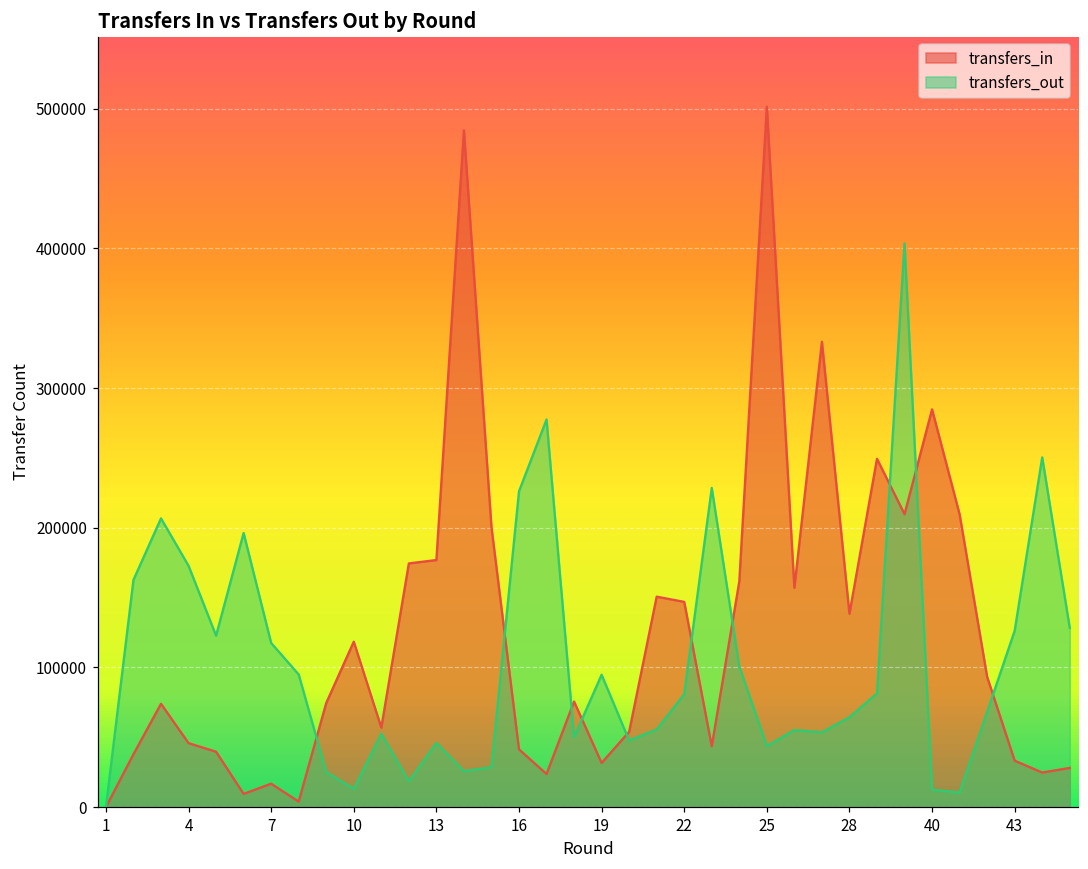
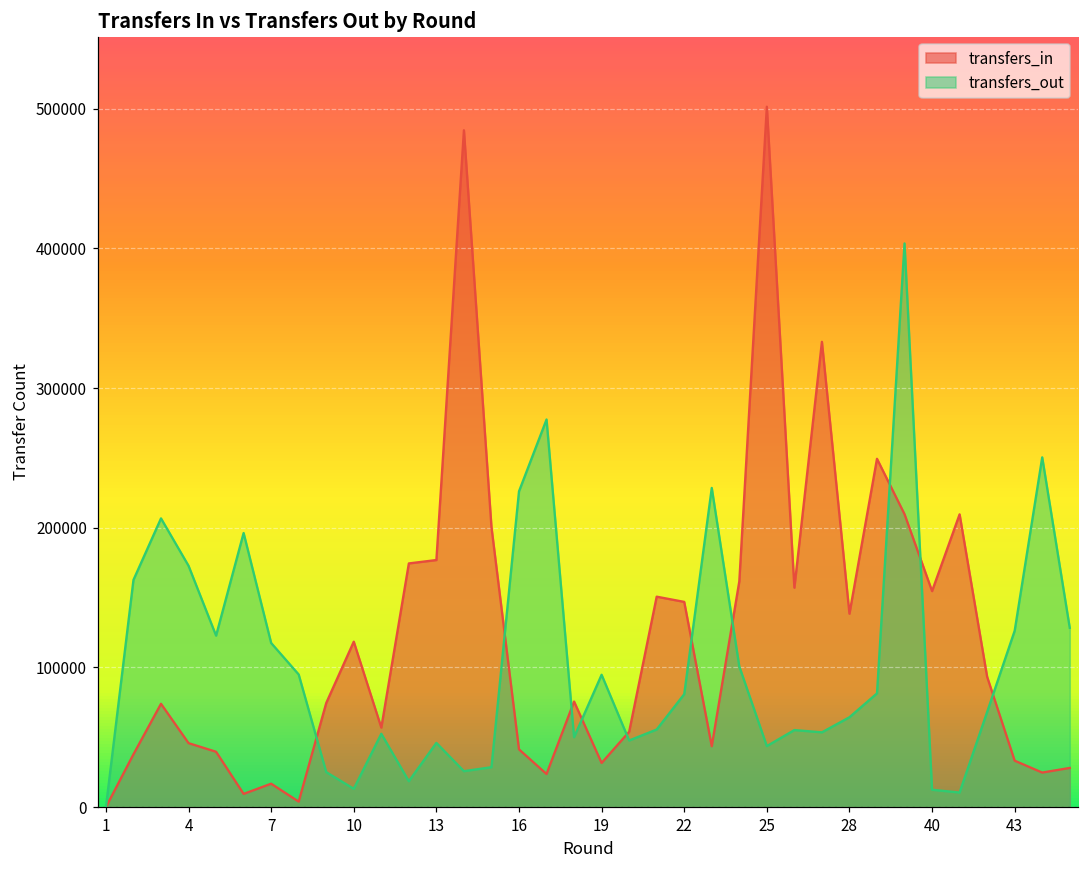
transfers_in, 40: 285000 -> 155000
